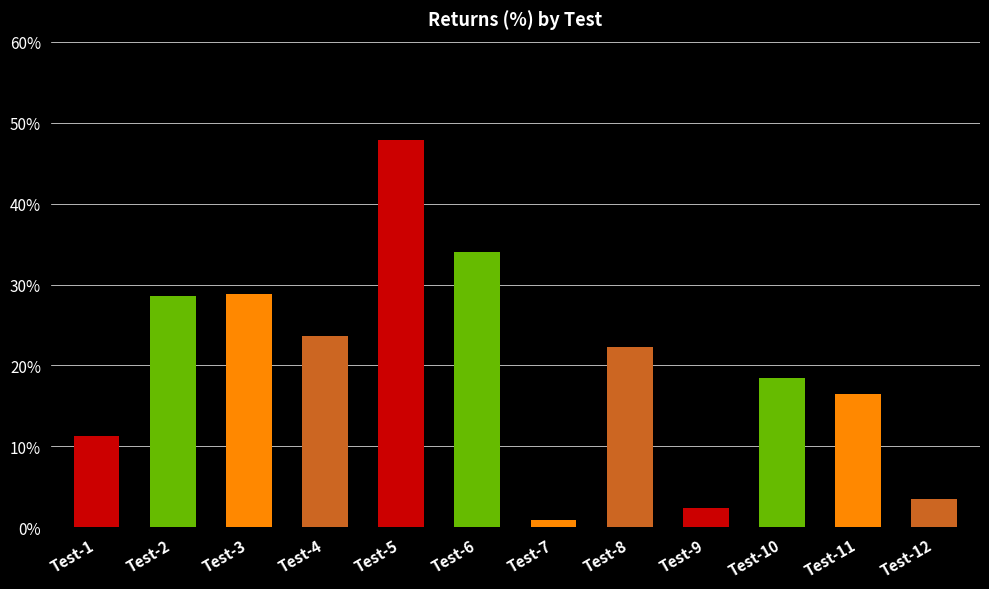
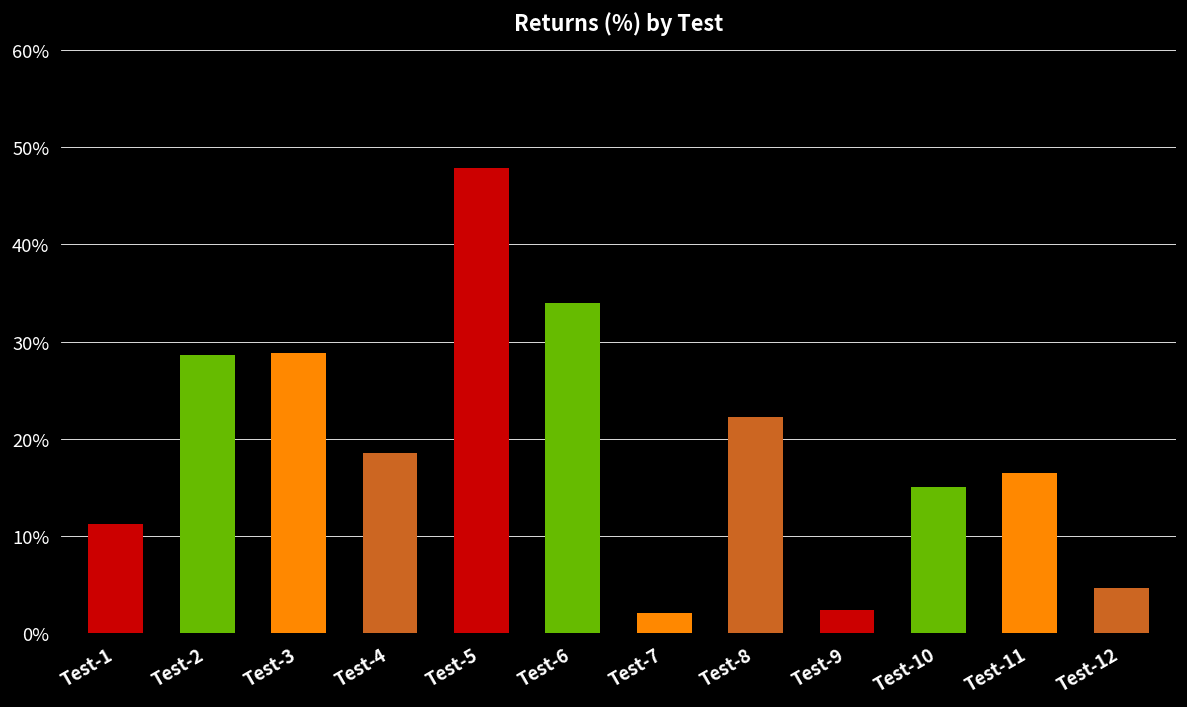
Test-4: 24% -> 19%
Test-7: 1% -> 2%
Test-10: 18% -> 15%
Test-12: 4% -> 5%
